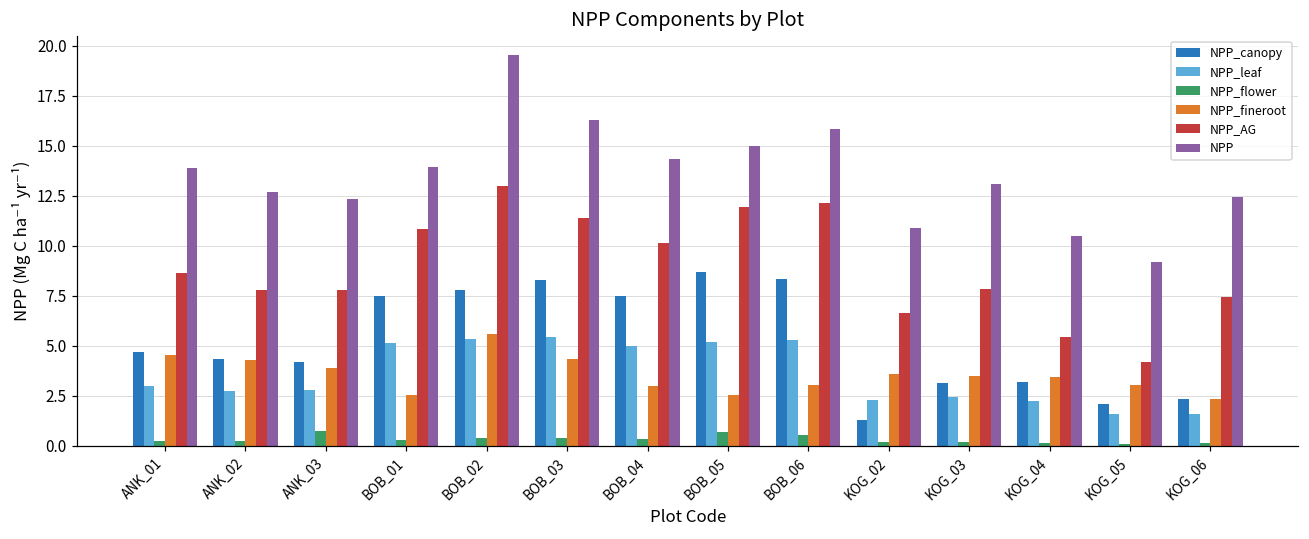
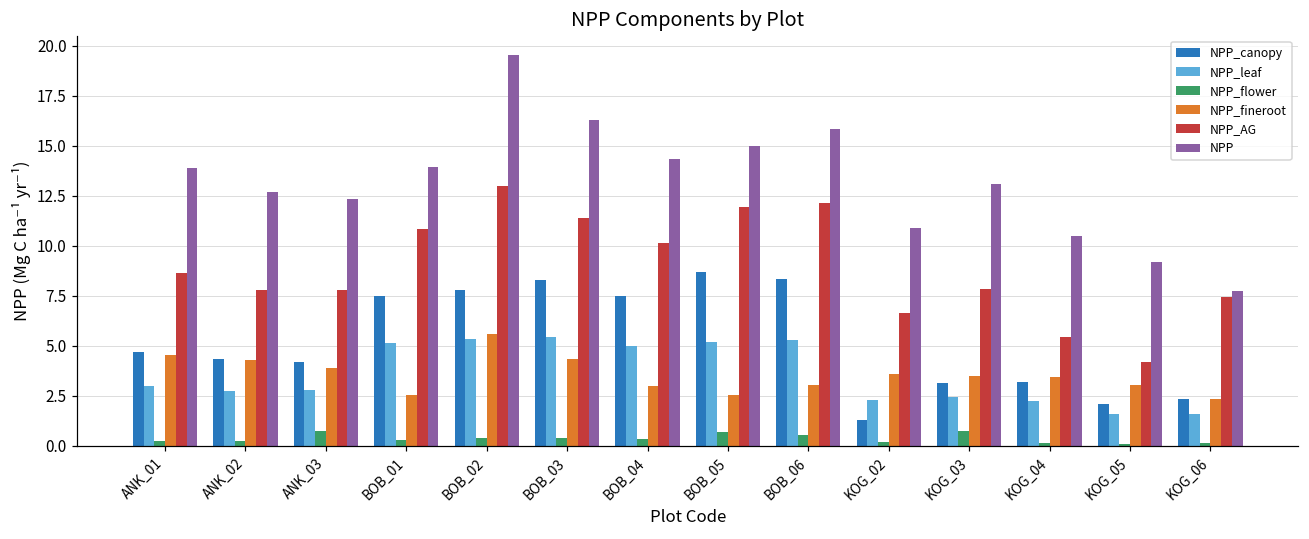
NPP_flower, KOG_03: 0.2 -> 0.8
NPP, KOG_06: 12.4 -> 7.7
